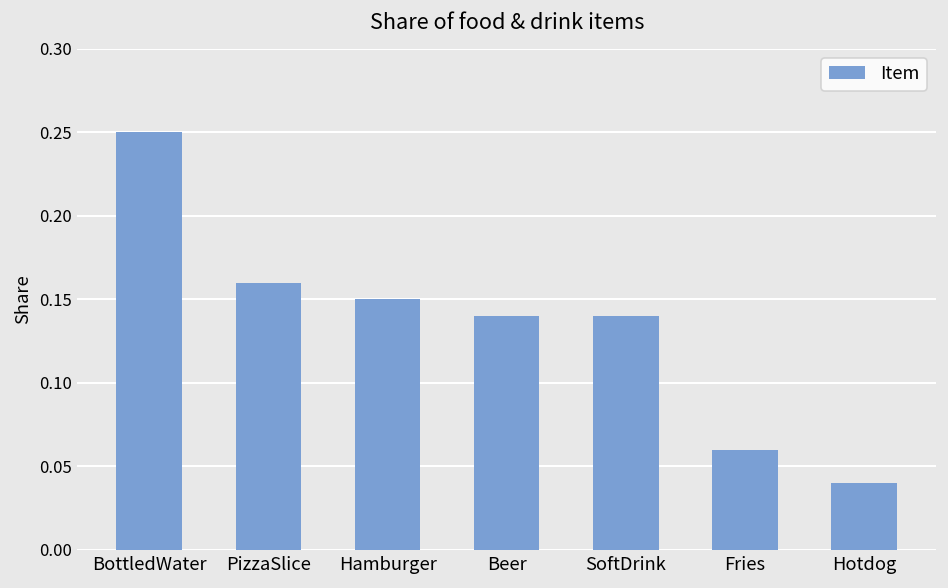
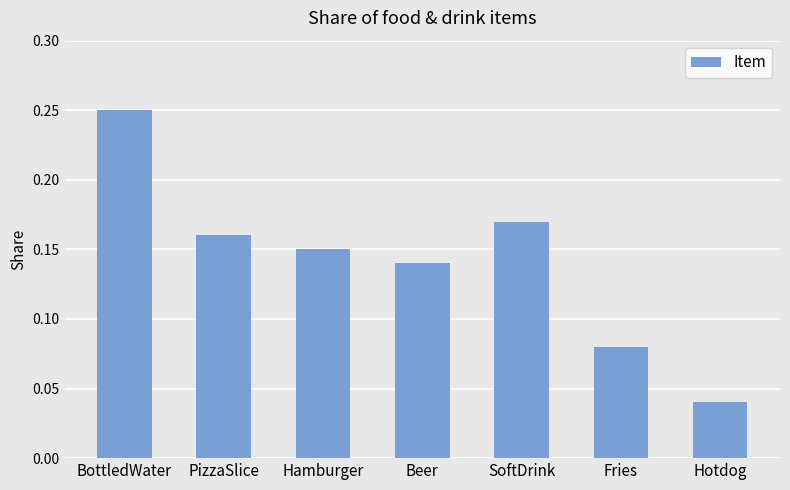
SoftDrink: 0.14 -> 0.17
Fries: 0.06 -> 0.08
